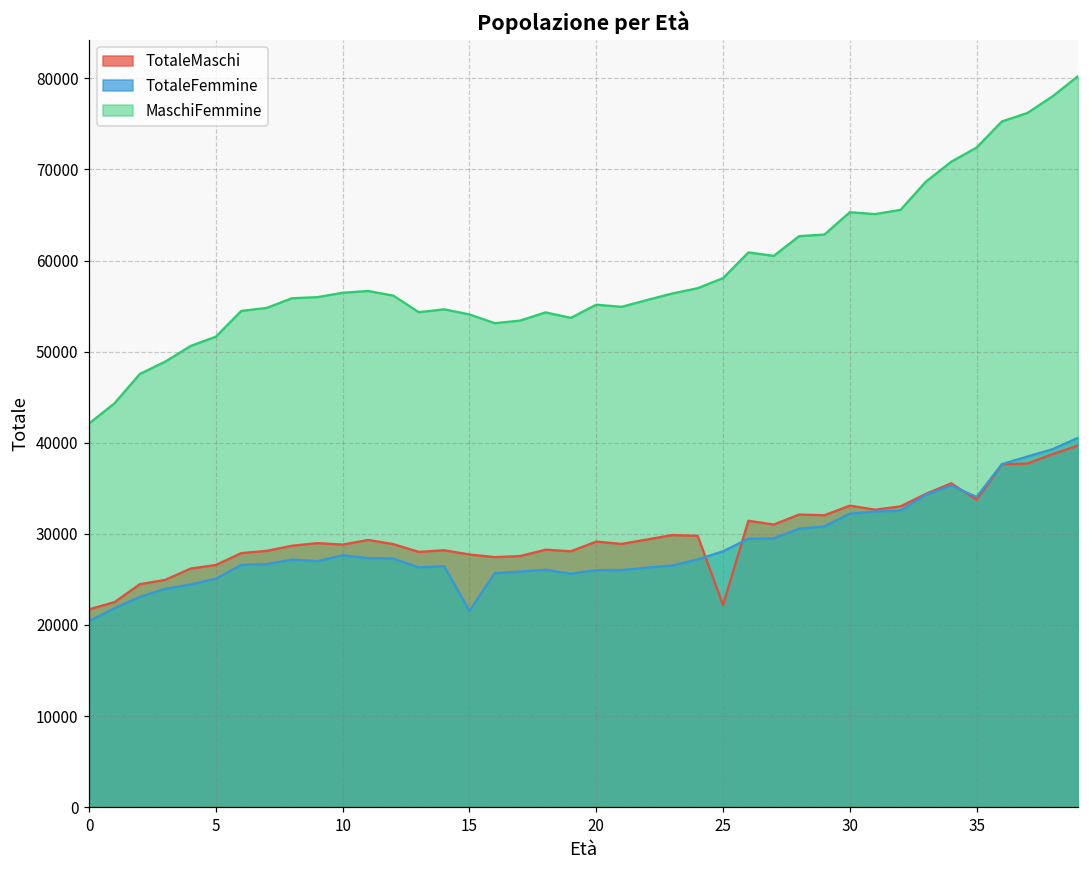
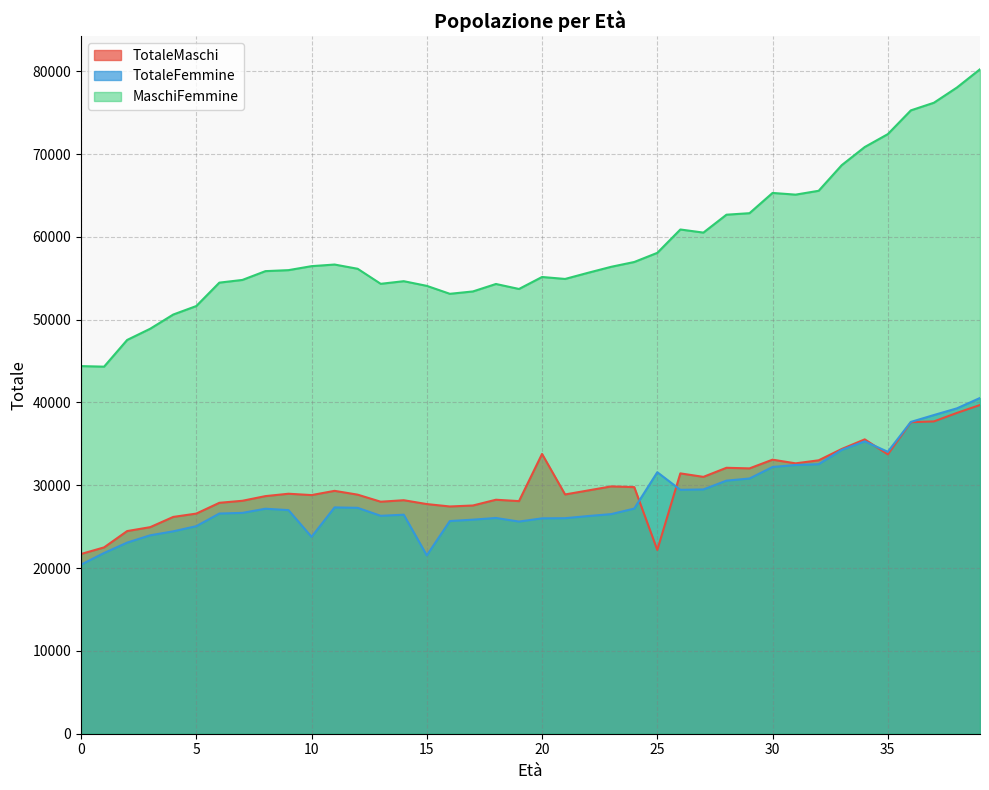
MaschiFemmine, 0: 42000 -> 44000
TotaleFemmine, 10: 28000 -> 24000
TotaleMaschi, 20: 29000 -> 34000
TotaleFemmine, 25: 28000 -> 32000
